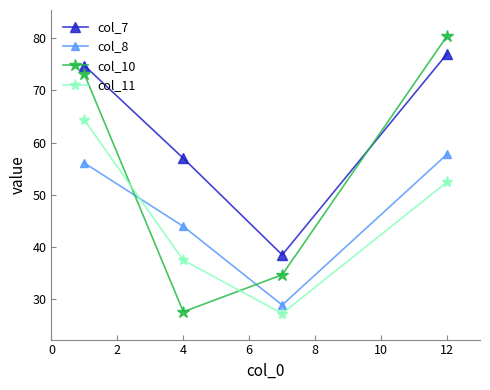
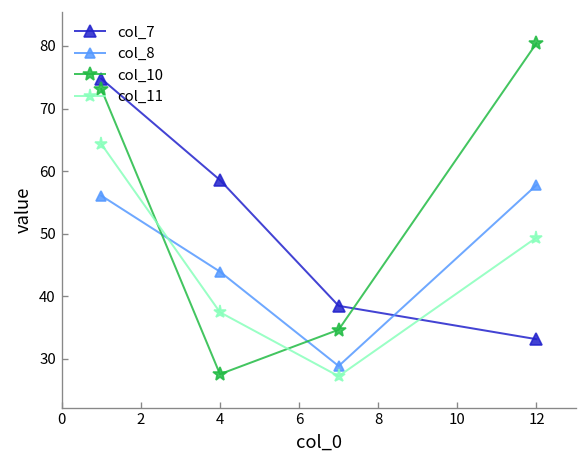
col_7, 4: 57 -> 59
col_7, 12: 77 -> 33
col_11, 12: 52 -> 49
